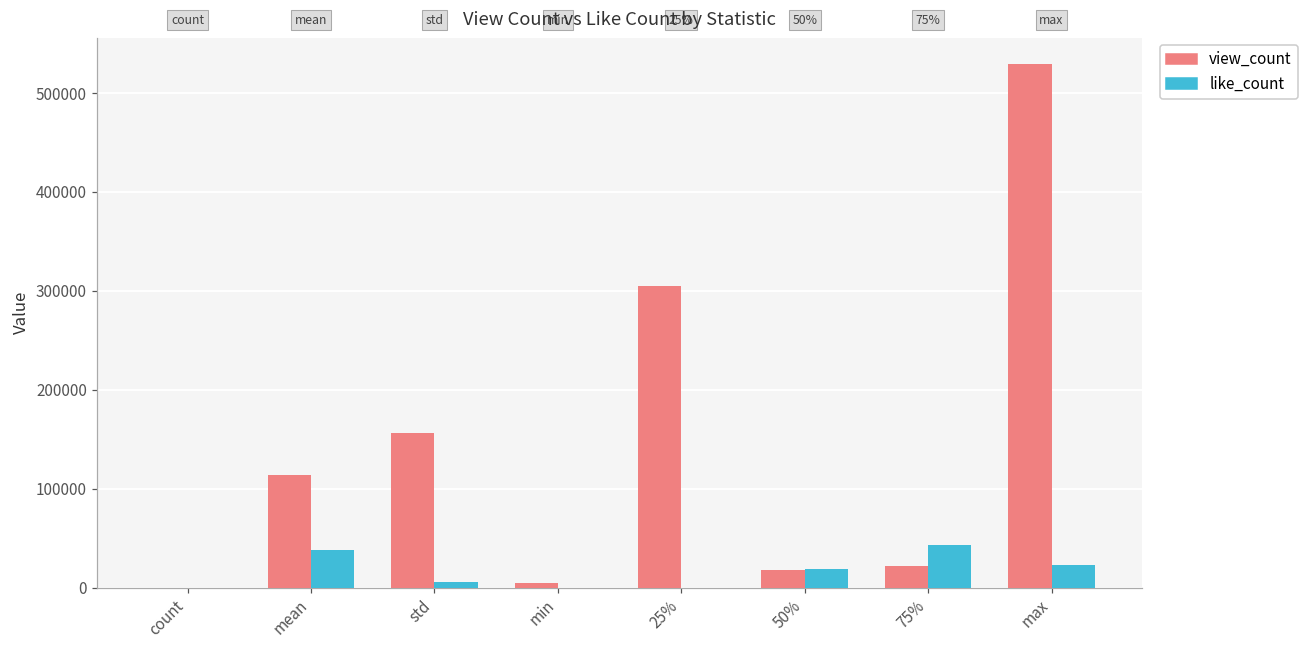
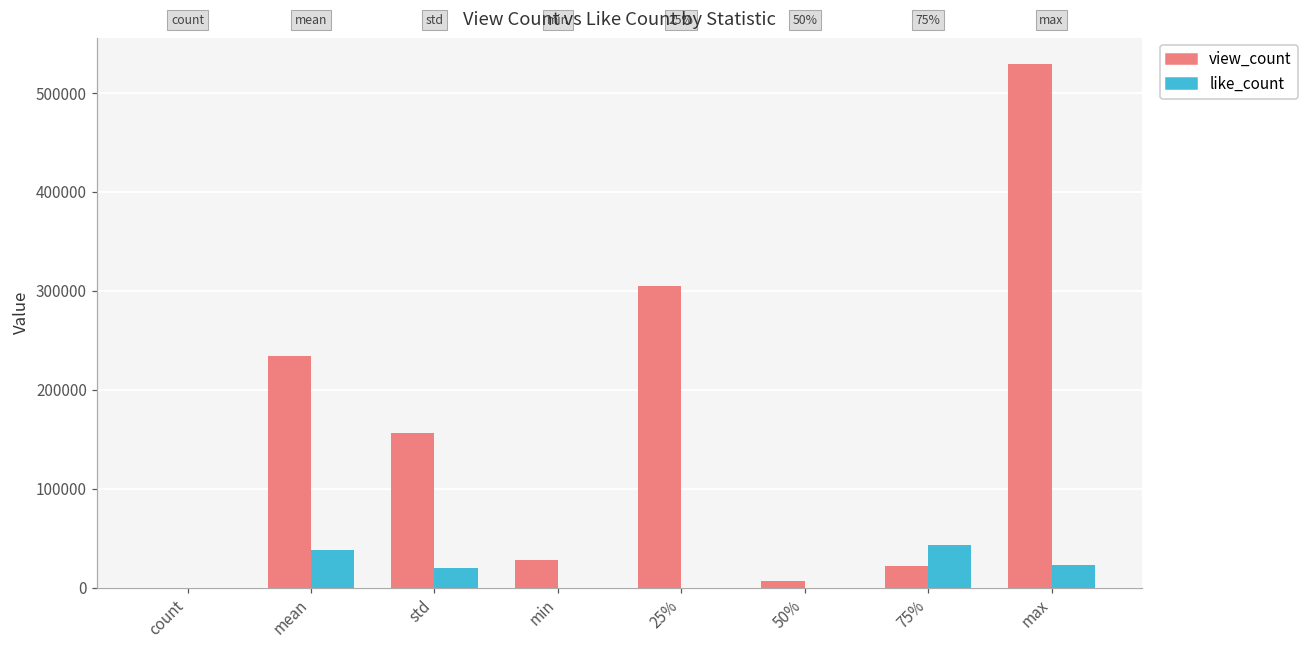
view_count, mean: 110000 -> 230000
like_count, std: 10000 -> 20000
view_count, min: 0 -> 30000
view_count, 50%: 20000 -> 10000
like_count, 50%: 20000 -> 0
